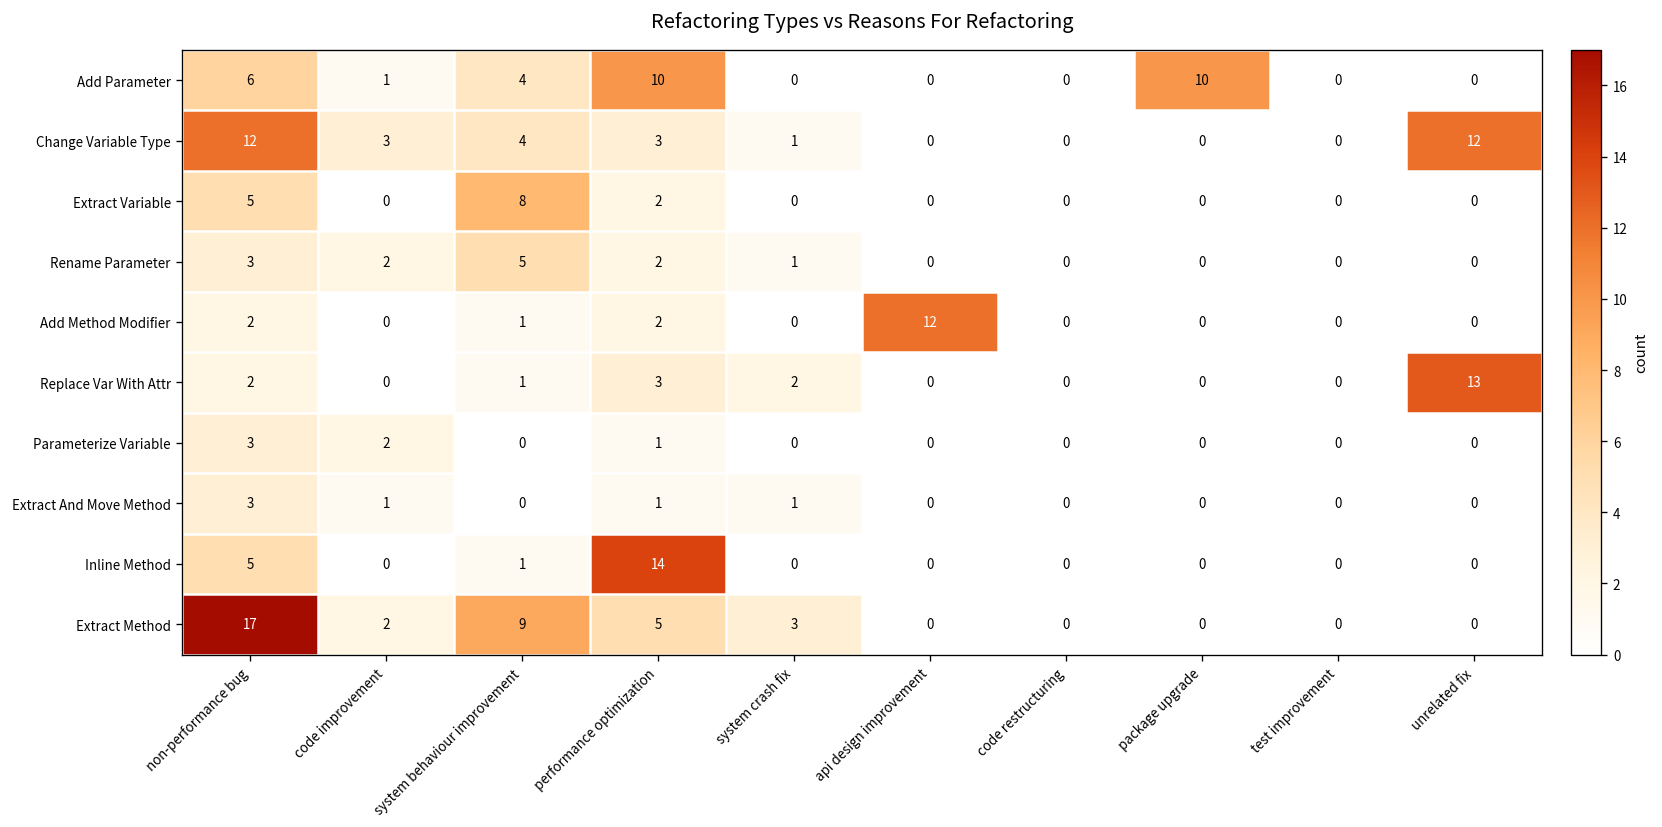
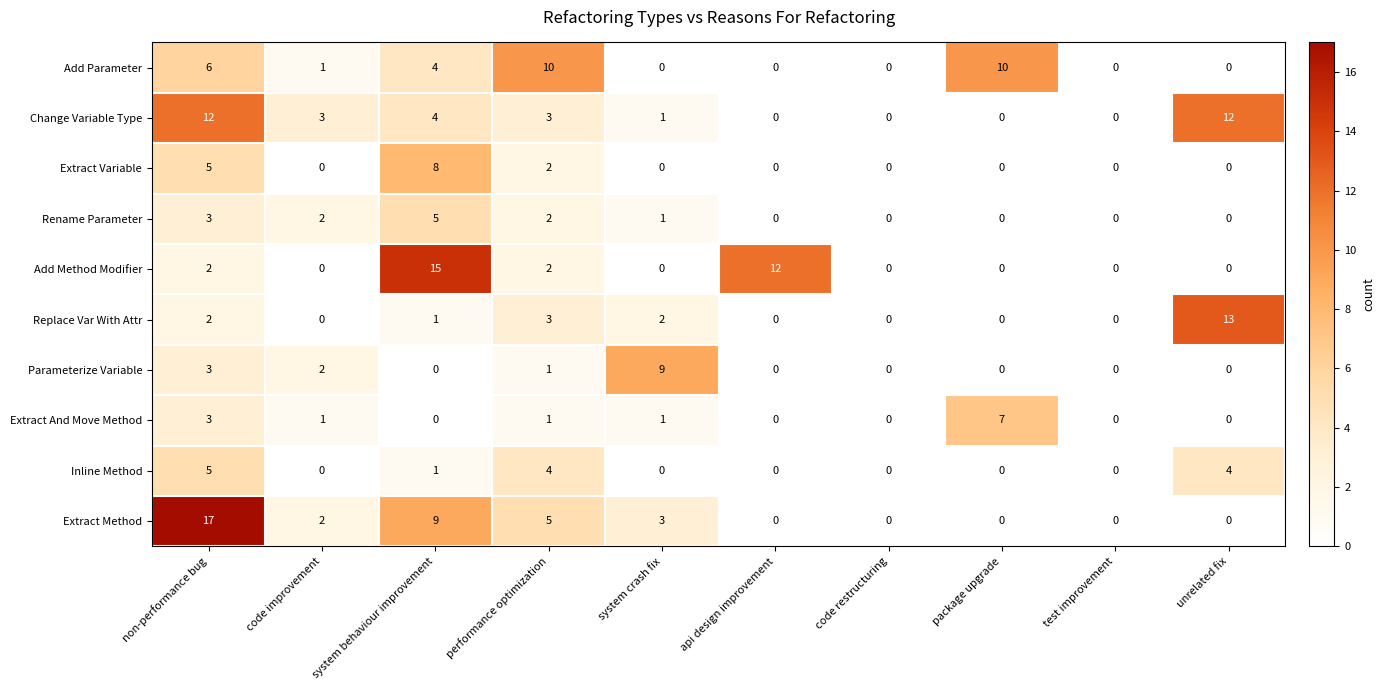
Add Method Modifier, system behaviour improvement: 1 -> 15
Parameterize Variable, system crash fix: 0 -> 9
Extract And Move Method, package upgrade: 0 -> 7
Inline Method, performance optimization: 14 -> 4
Inline Method, unrelated fix: 0 -> 4
